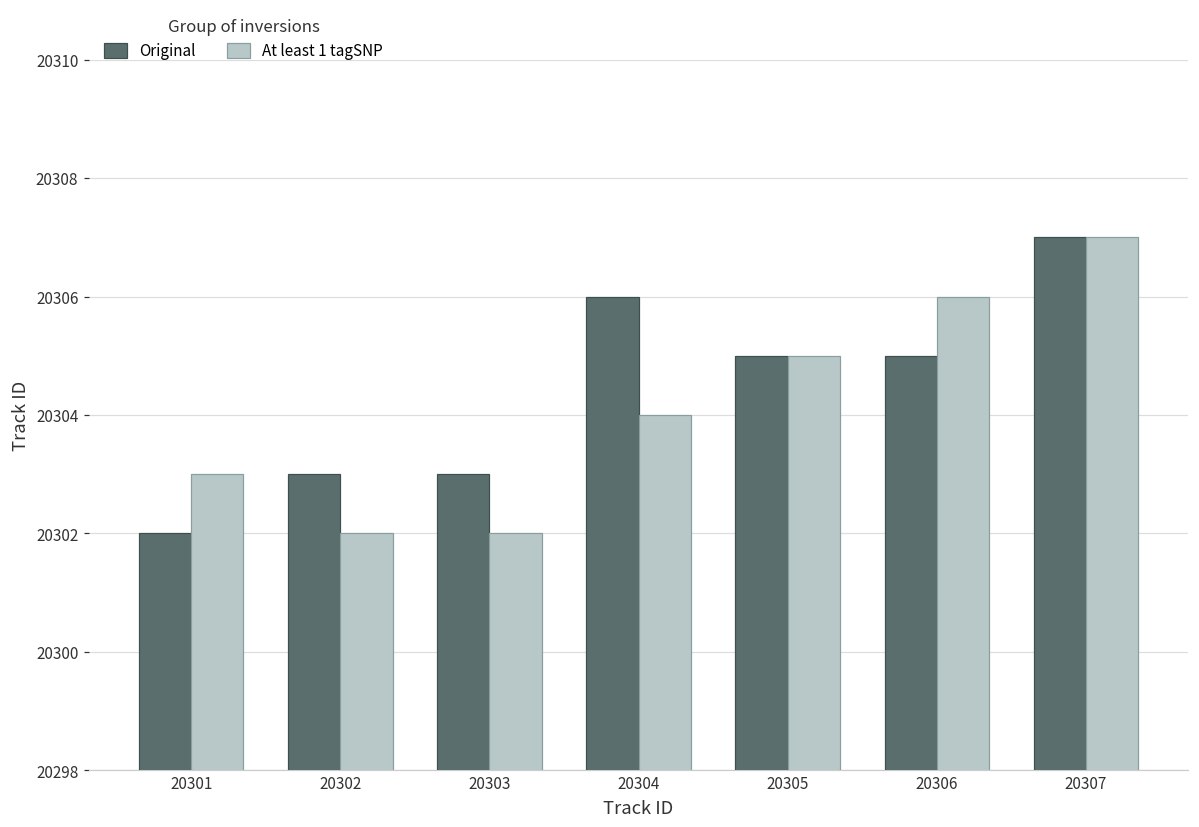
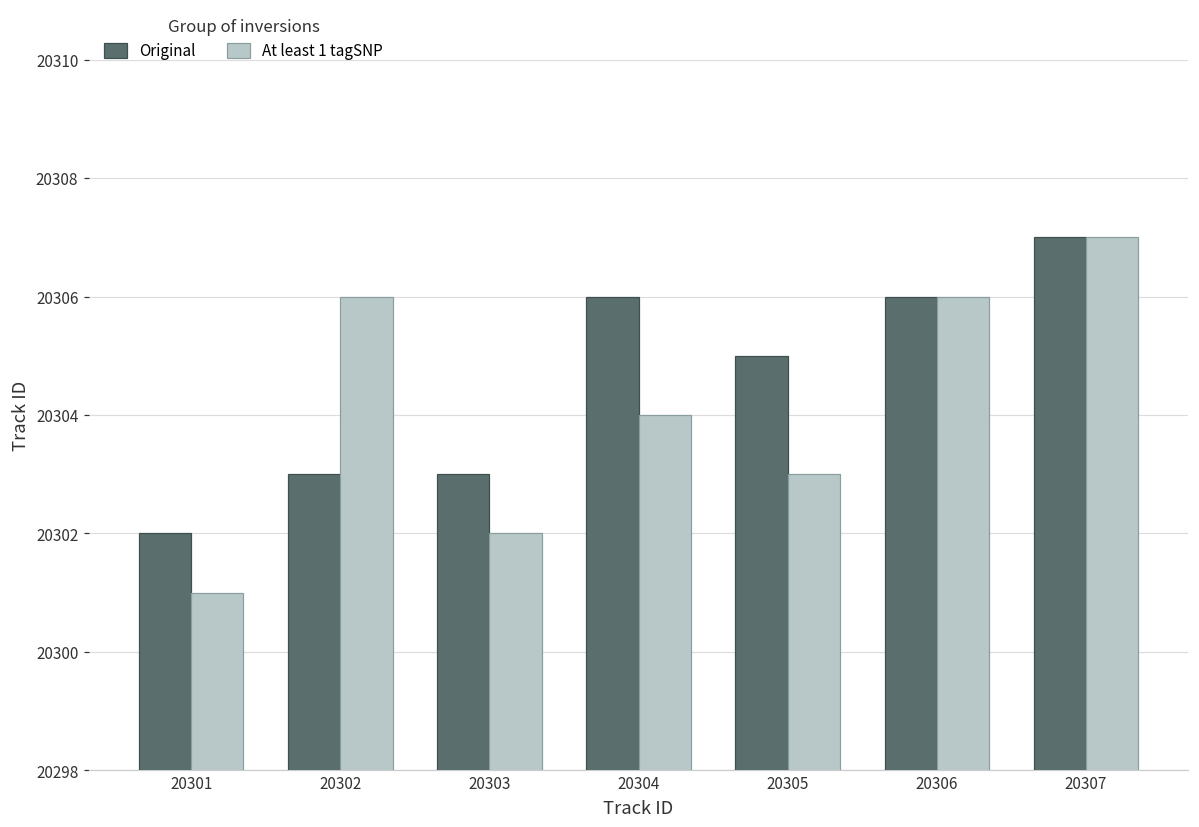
At least 1 tagSNP, 20301: 20303 -> 20301
At least 1 tagSNP, 20302: 20302 -> 20306
At least 1 tagSNP, 20305: 20305 -> 20303
Original, 20306: 20305 -> 20306
